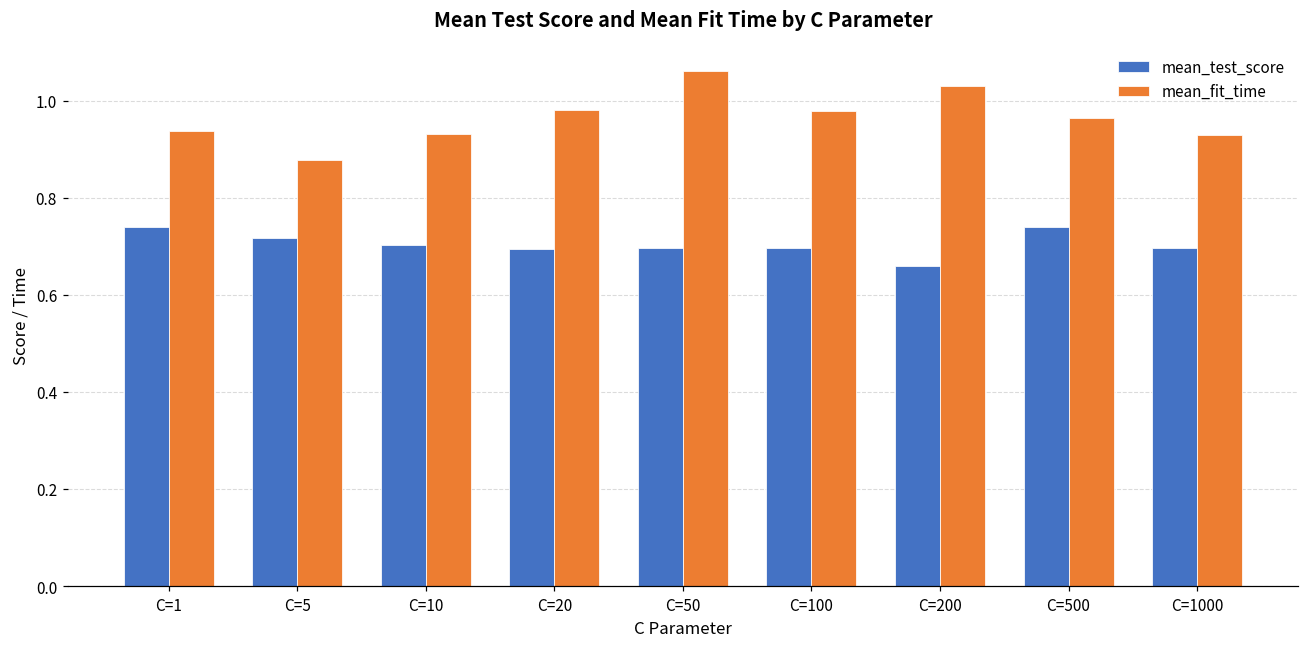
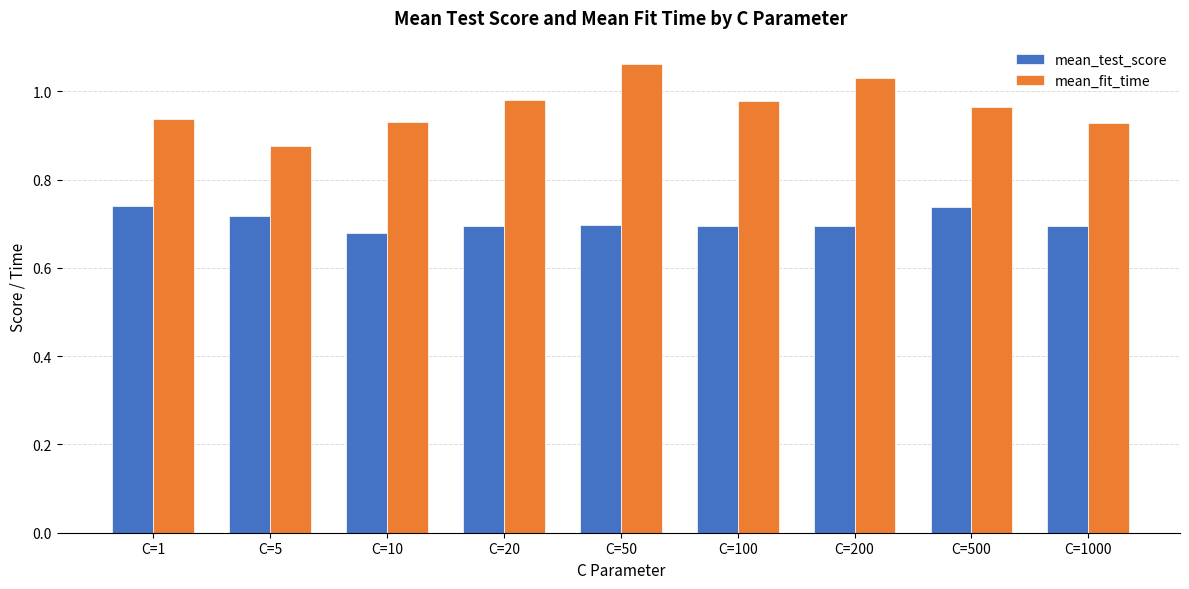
mean_test_score, C=10: 0.70 -> 0.68
mean_test_score, C=200: 0.66 -> 0.70
